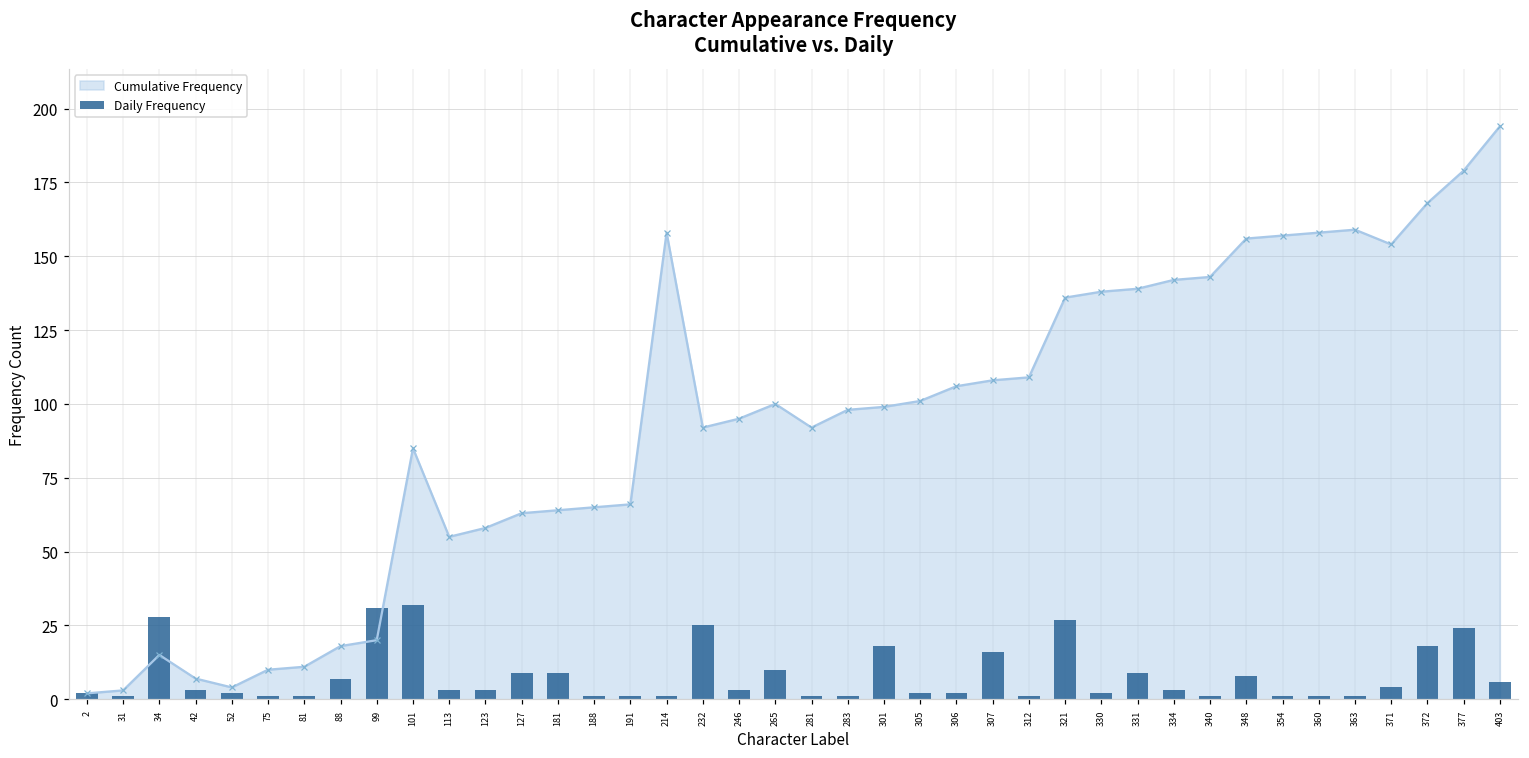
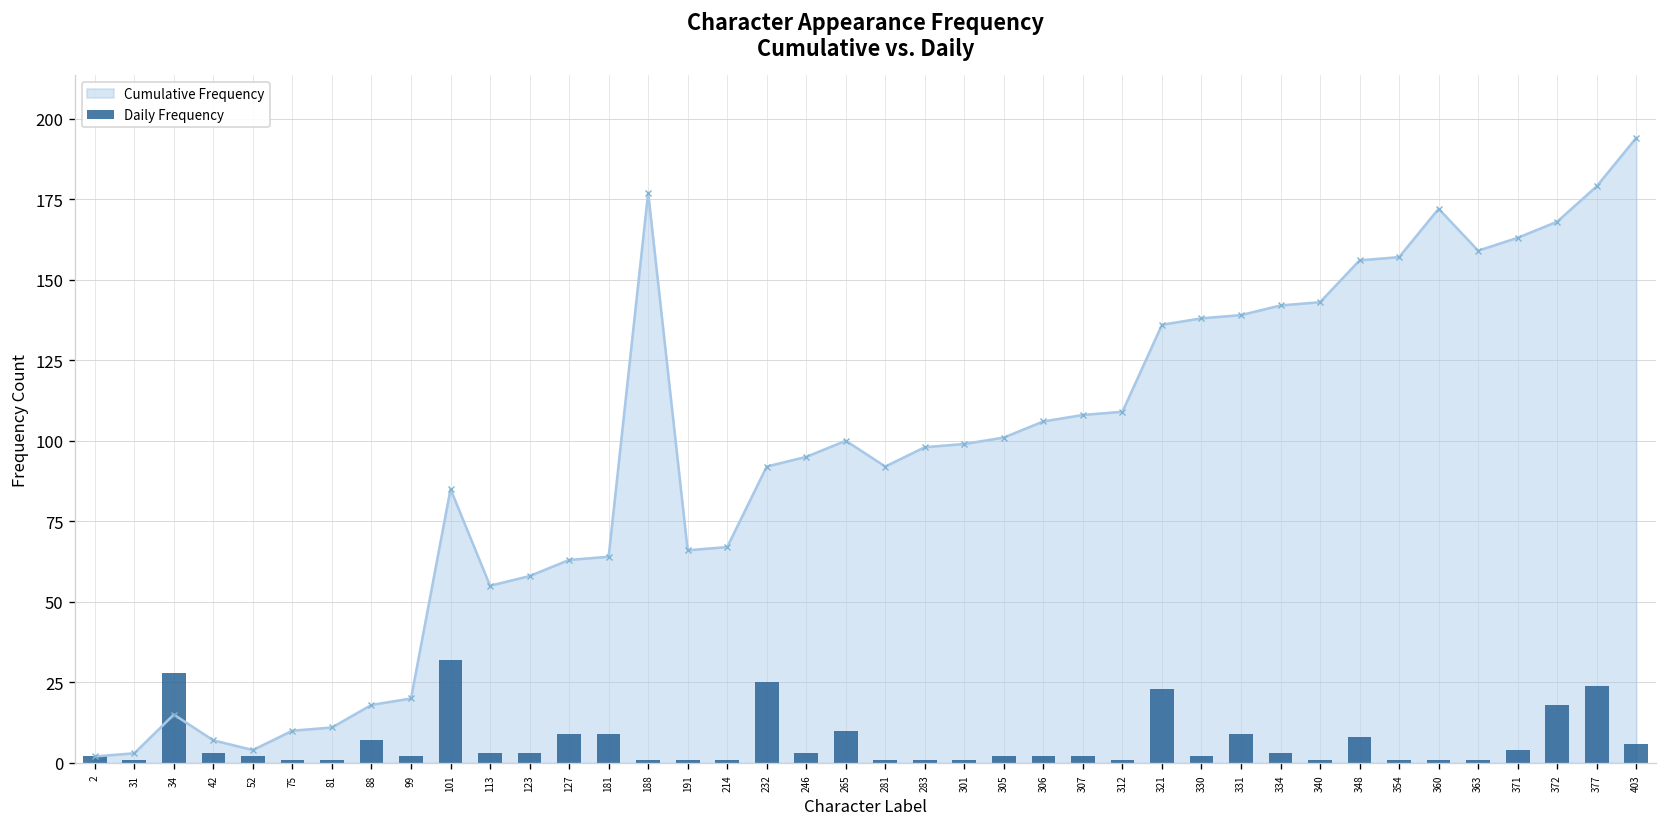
Daily Frequency, 99: 31 -> 2
Cumulative Frequency, 188: 65 -> 177
Cumulative Frequency, 214: 158 -> 67
Daily Frequency, 301: 18 -> 1
Daily Frequency, 307: 16 -> 2
Daily Frequency, 321: 27 -> 23
Cumulative Frequency, 360: 158 -> 172
Cumulative Frequency, 371: 154 -> 163
